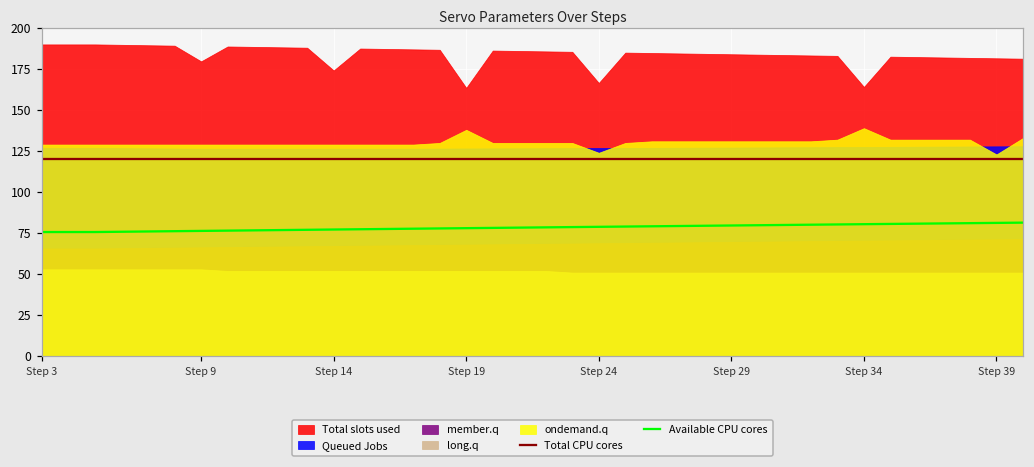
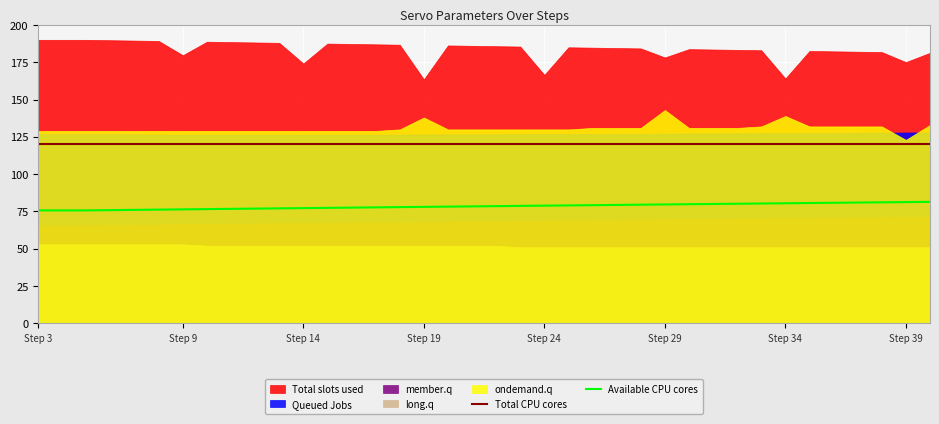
ondemand.q, Step 24: 124 -> 130
Total slots used, Step 29: 184 -> 178
ondemand.q, Step 29: 131 -> 143
Total slots used, Step 39: 182 -> 175
